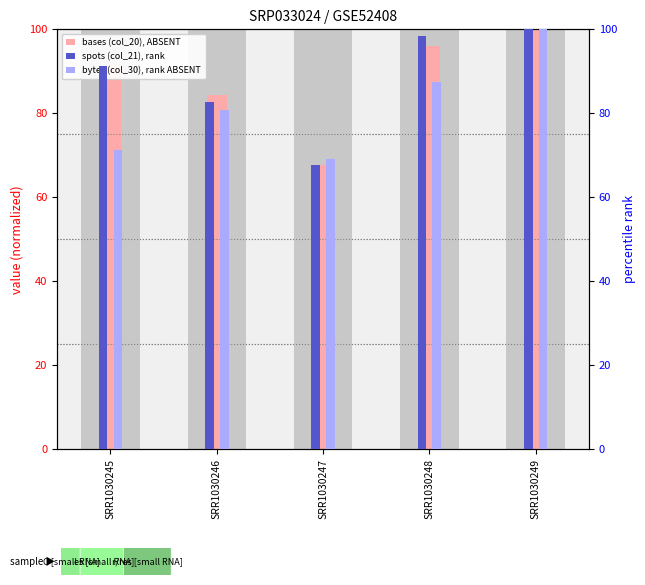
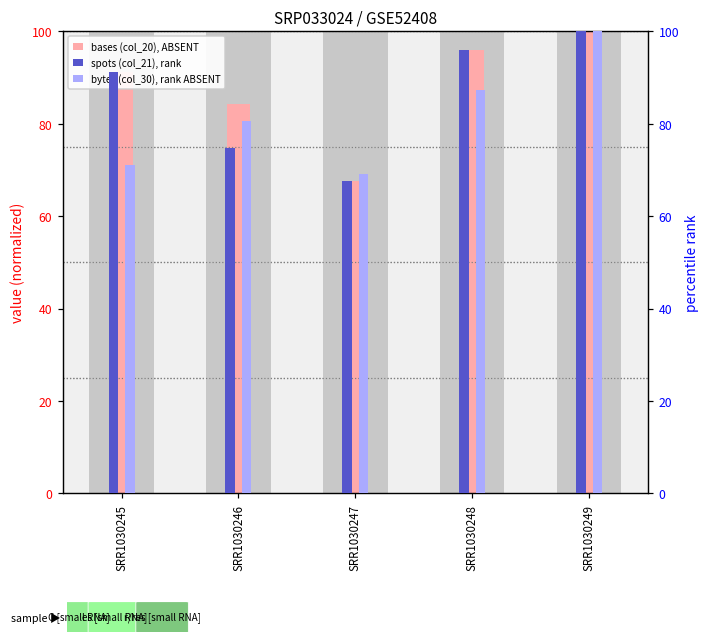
spots (col_21), rank, SRR1030246: 83 -> 75
spots (col_21), rank, SRR1030248: 98 -> 96
